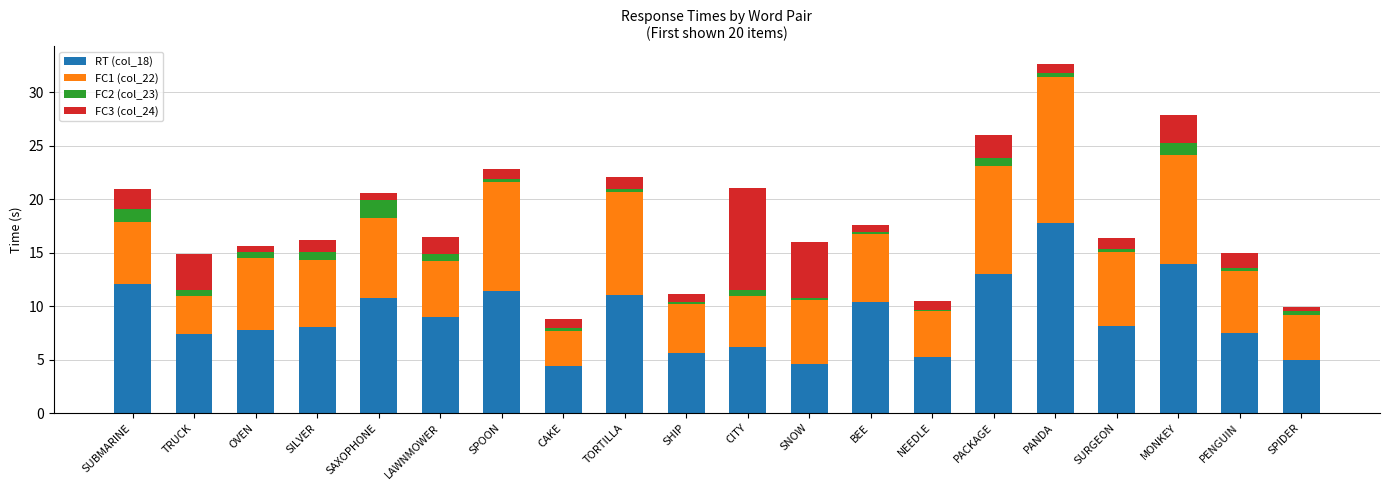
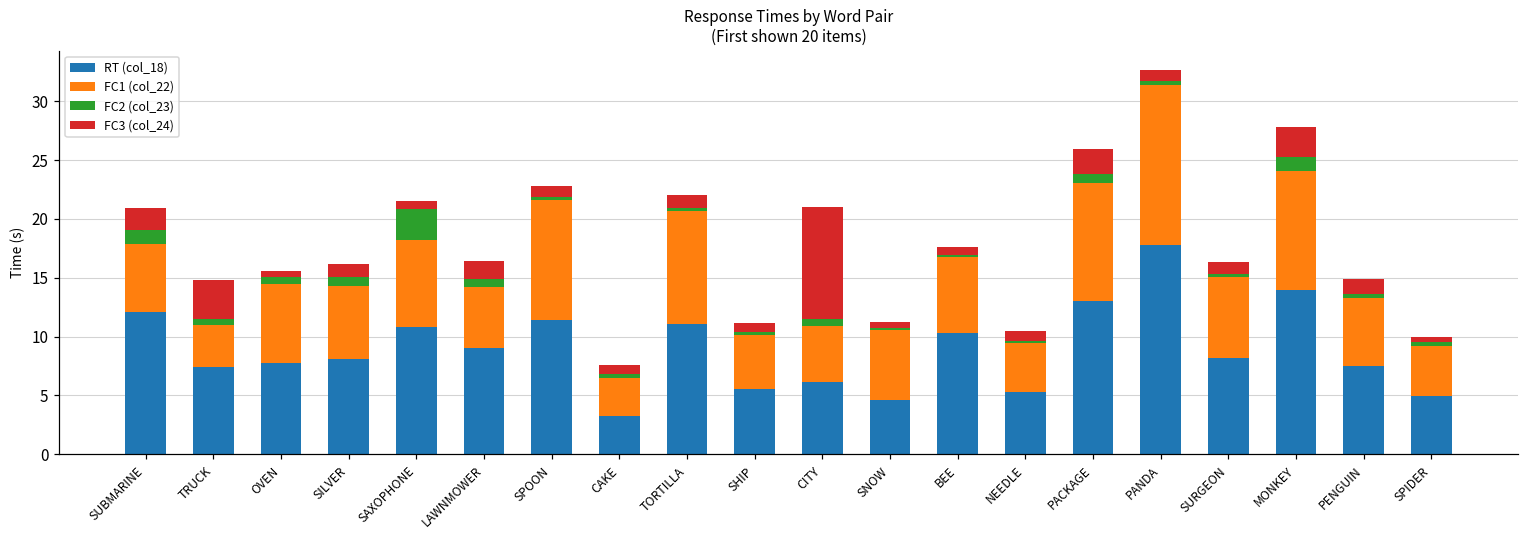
FC2 (col_23), SAXOPHONE: 1.7 -> 2.7
RT (col_18), CAKE: 4.4 -> 3.2
FC3 (col_24), SNOW: 5.2 -> 0.5
